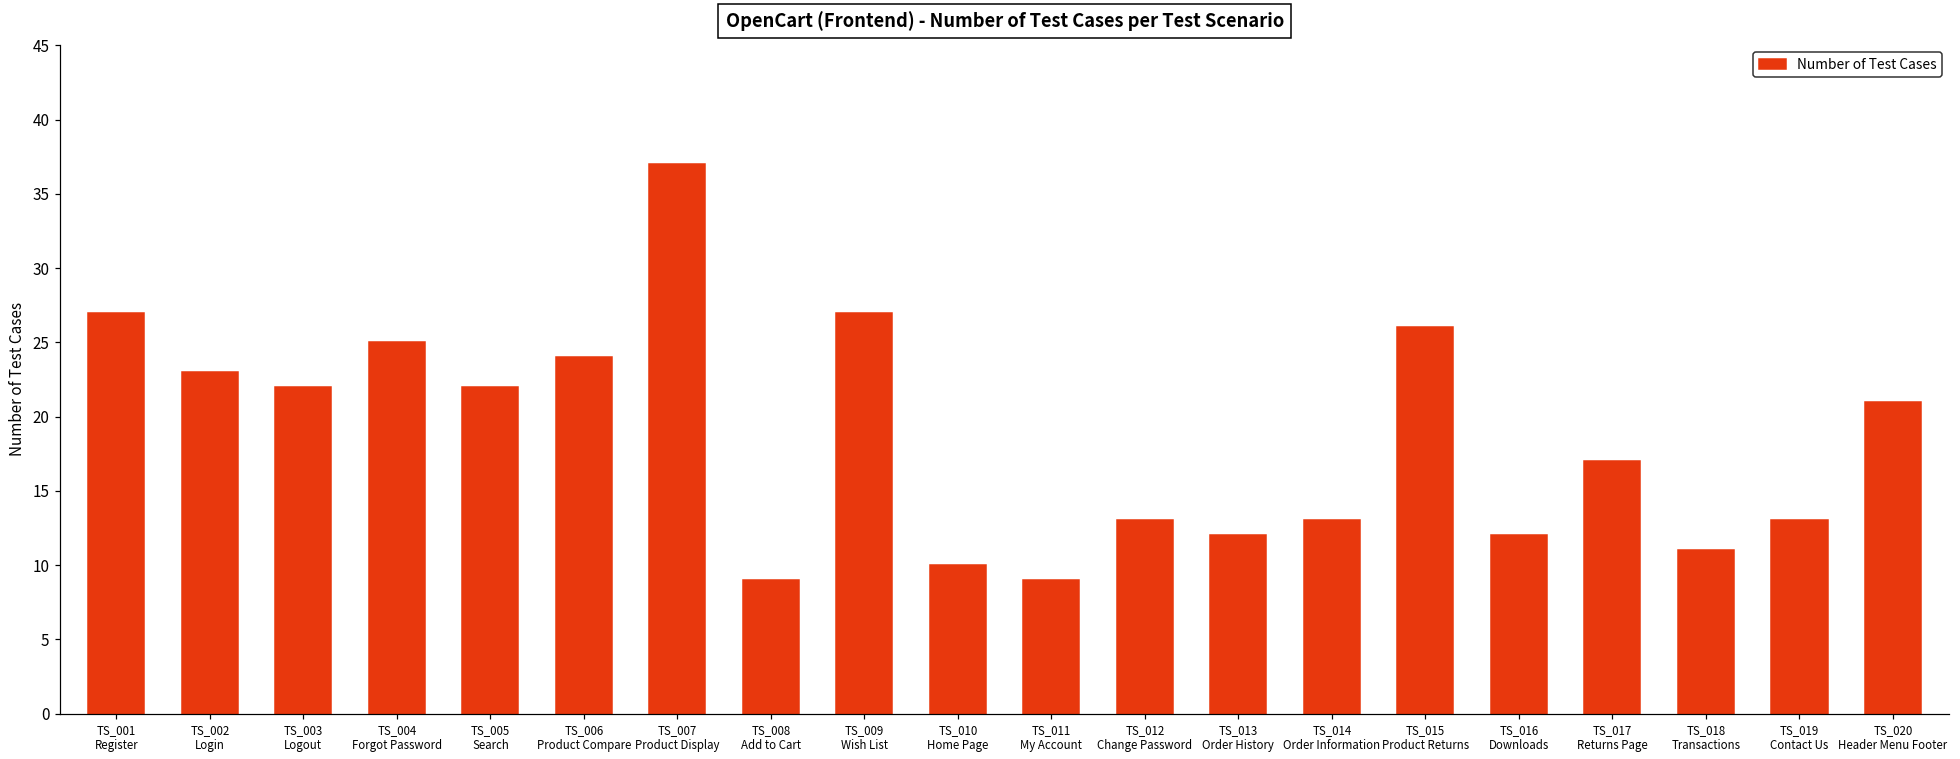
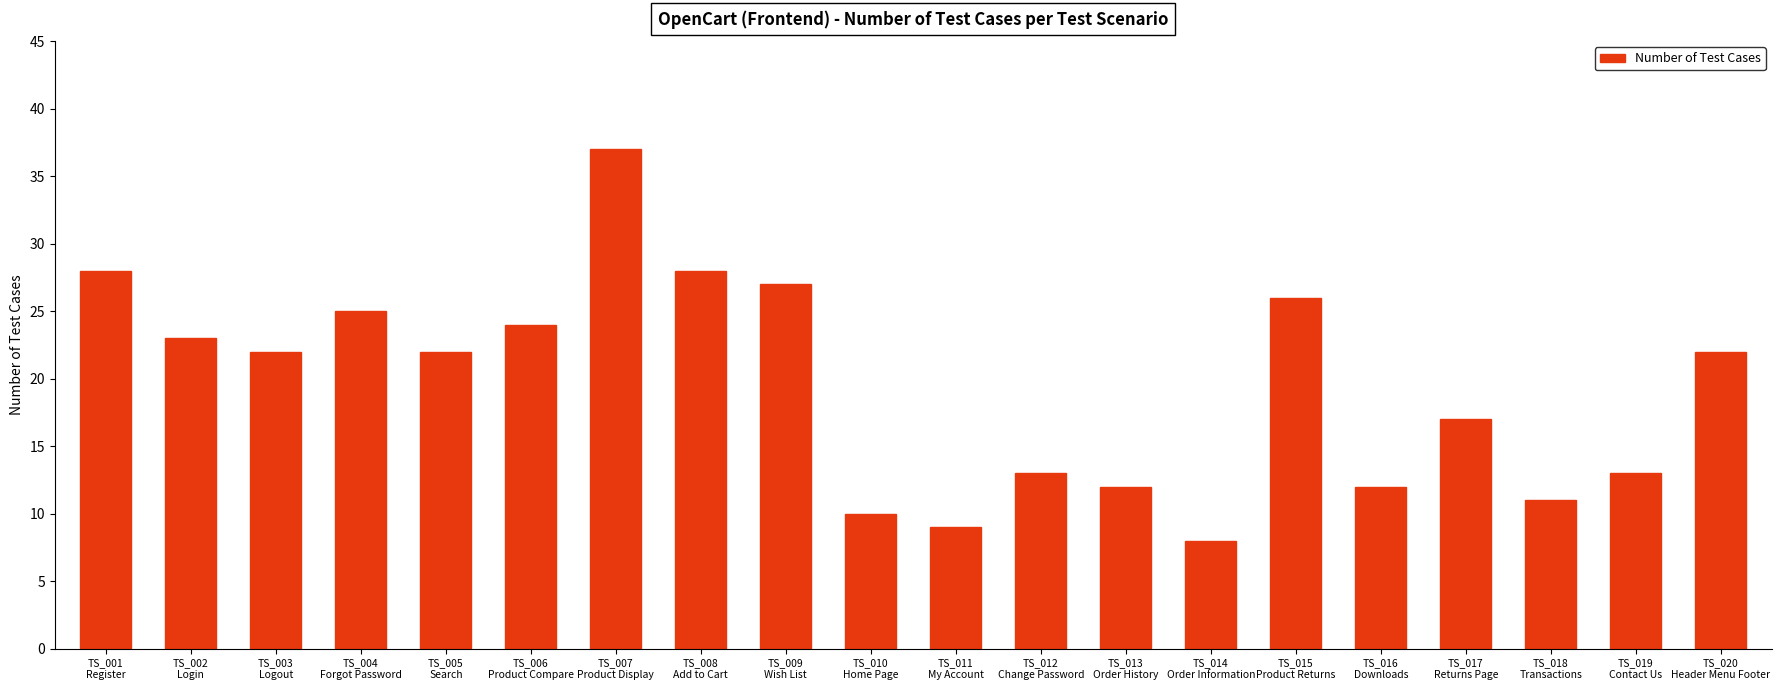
TS_001 Register: 27 -> 28
TS_008 Add to Cart: 9 -> 28
TS_014 Order Information: 13 -> 8
TS_020 Header Menu Footer: 21 -> 22
